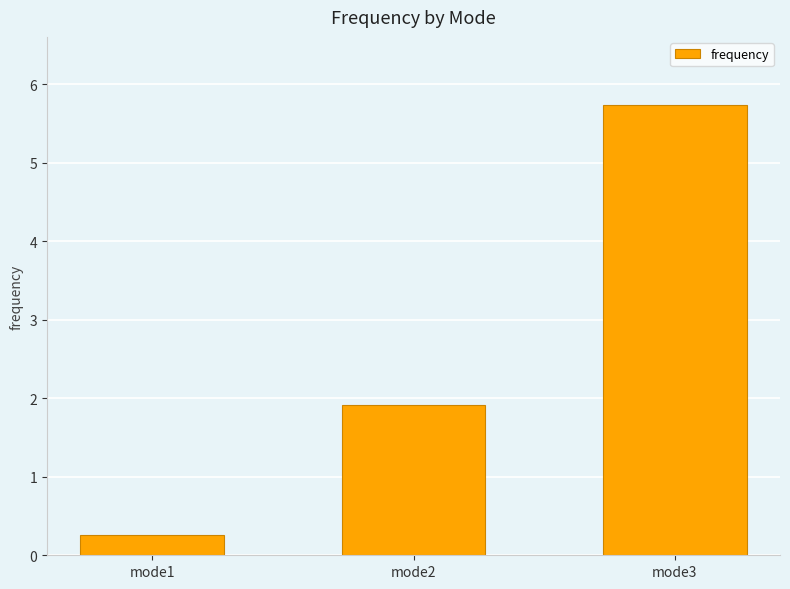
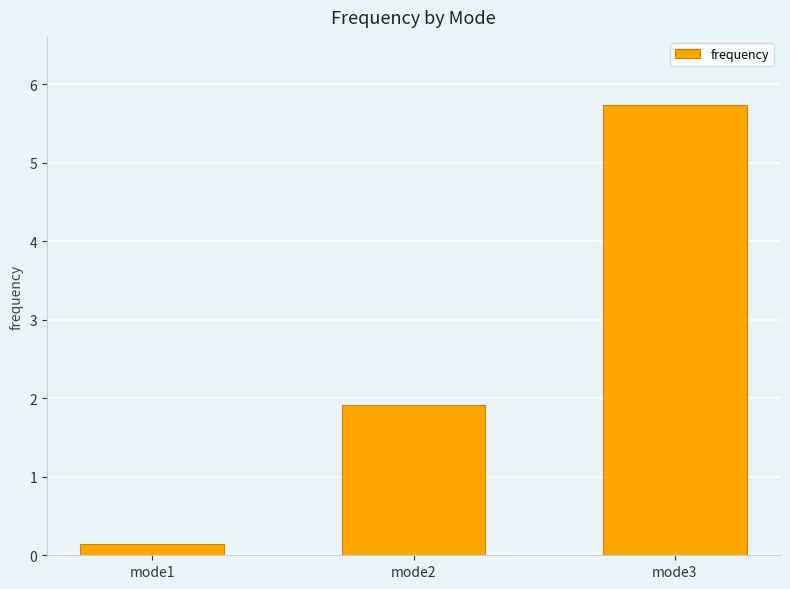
mode1: 0.3 -> 0.1
